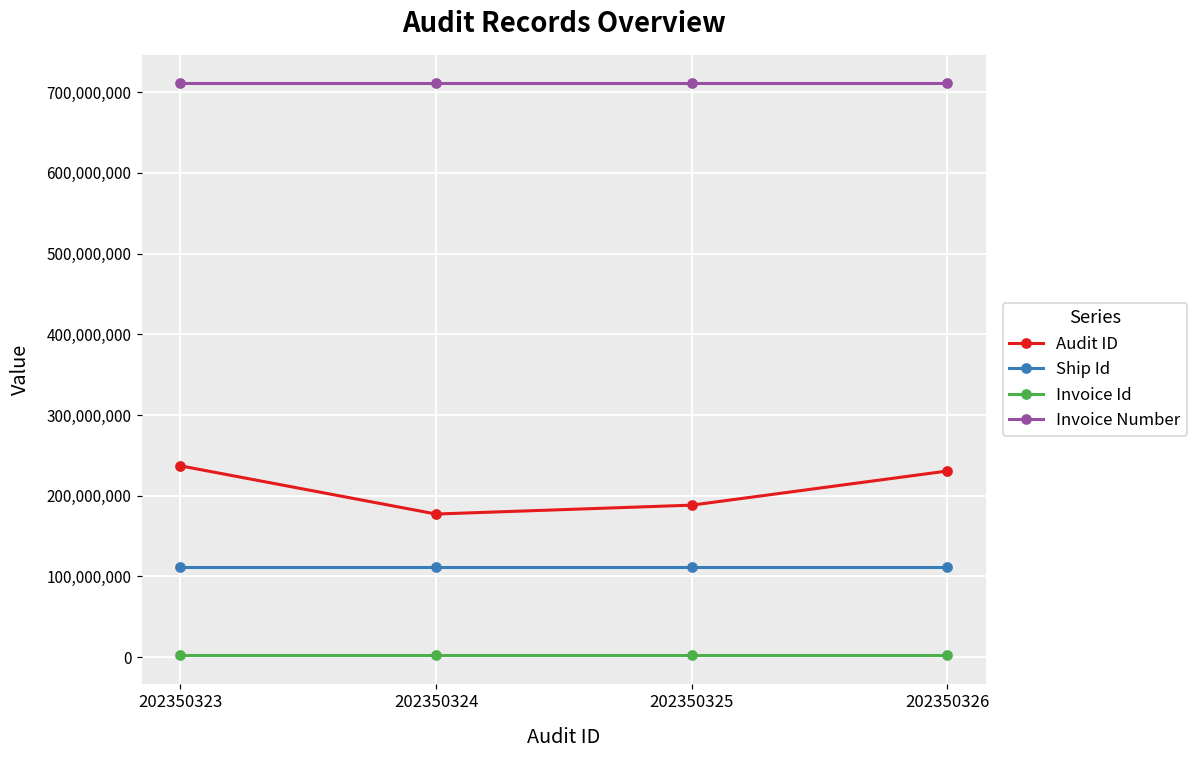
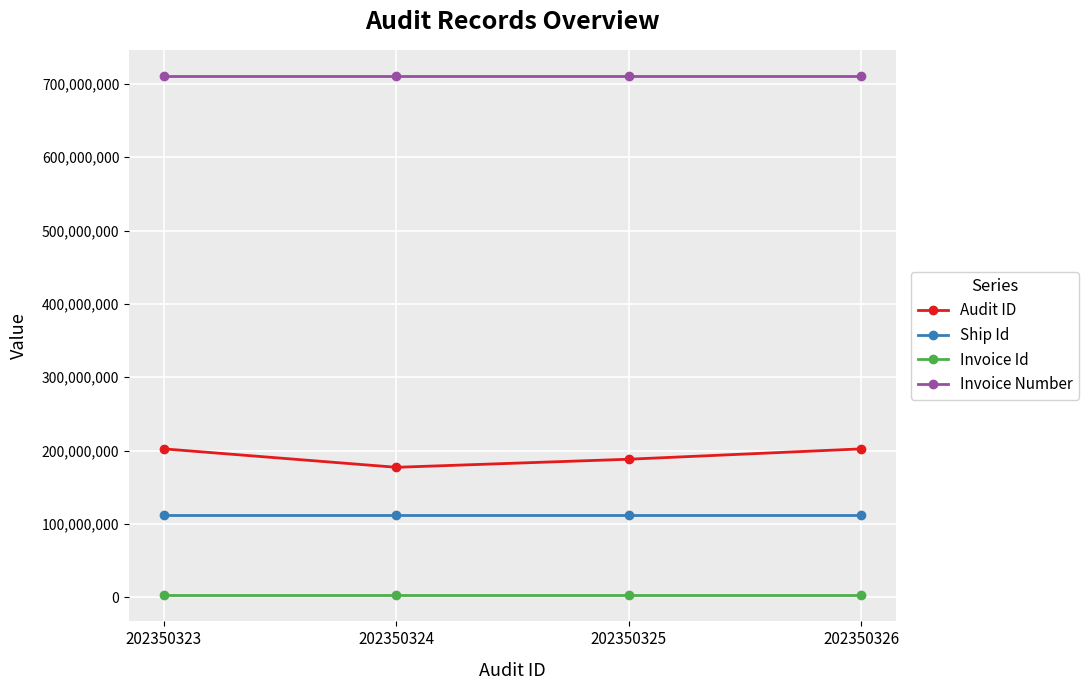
Audit ID, 202350323: 240,000,000 -> 200,000,000
Audit ID, 202350326: 230,000,000 -> 200,000,000
